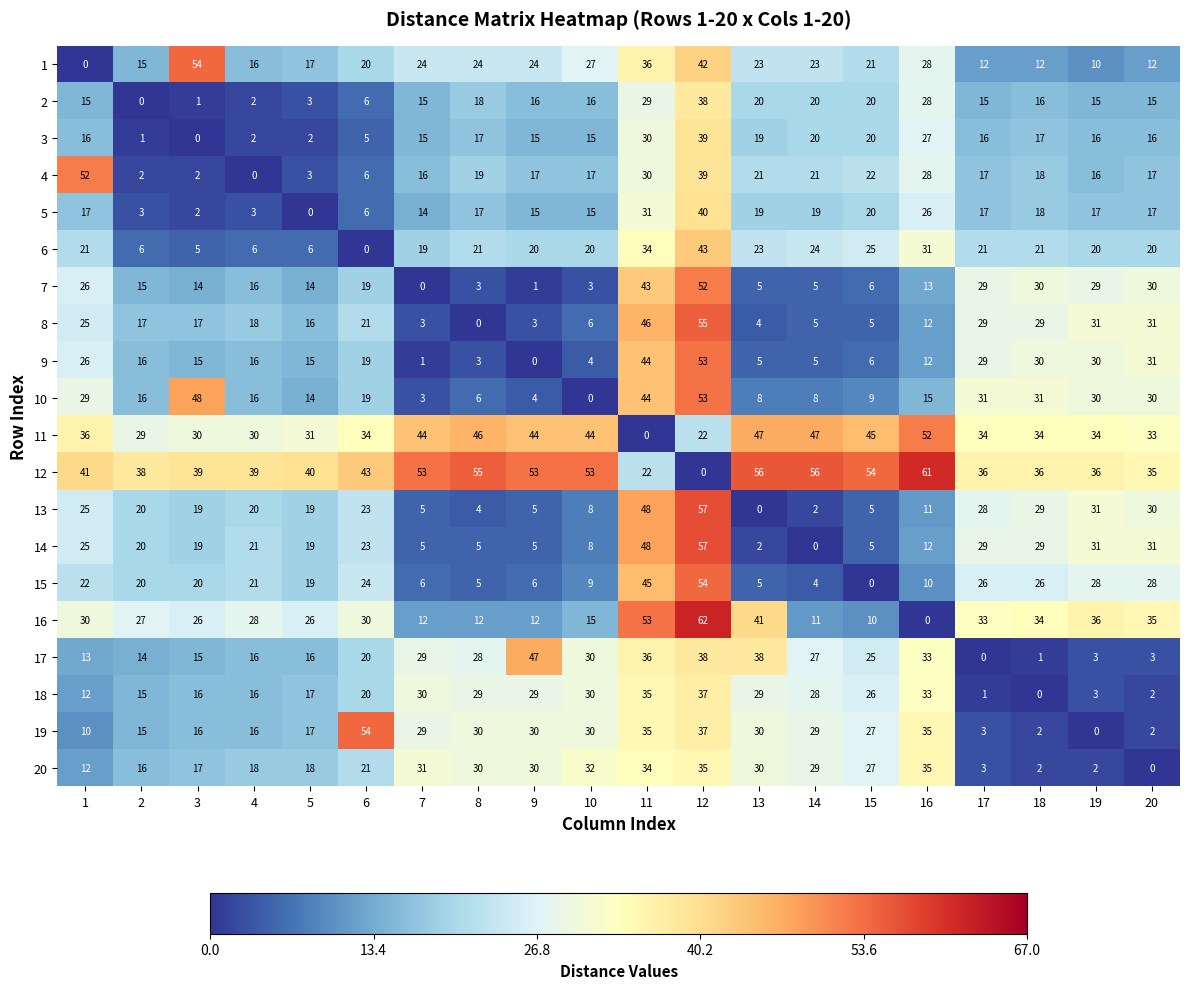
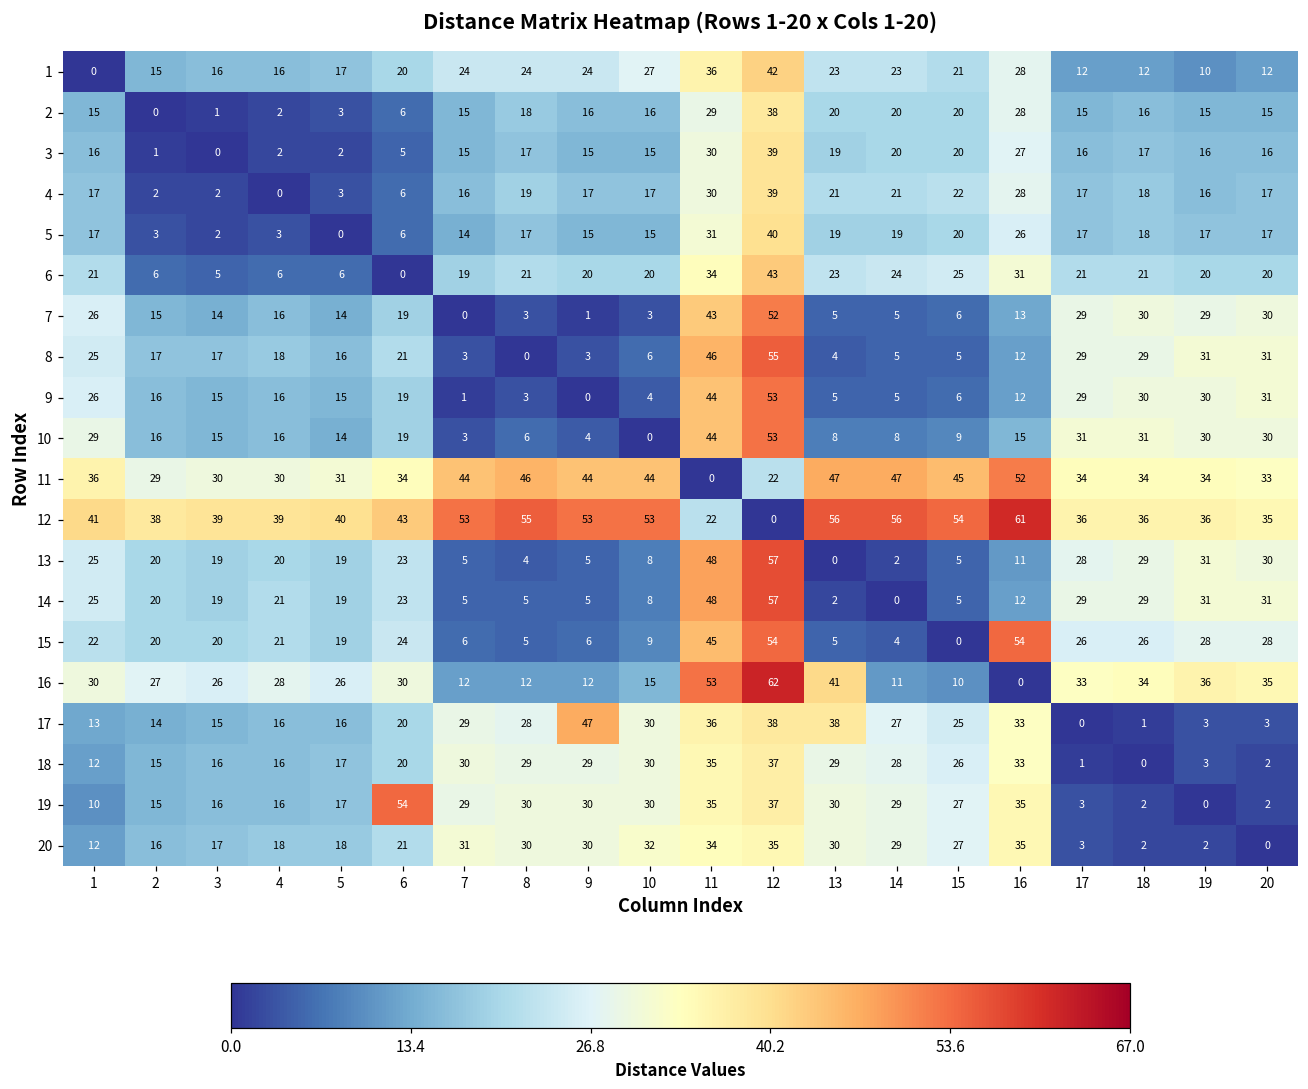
1, 3: 54 -> 16
4, 1: 52 -> 17
10, 3: 48 -> 15
15, 16: 10 -> 54
